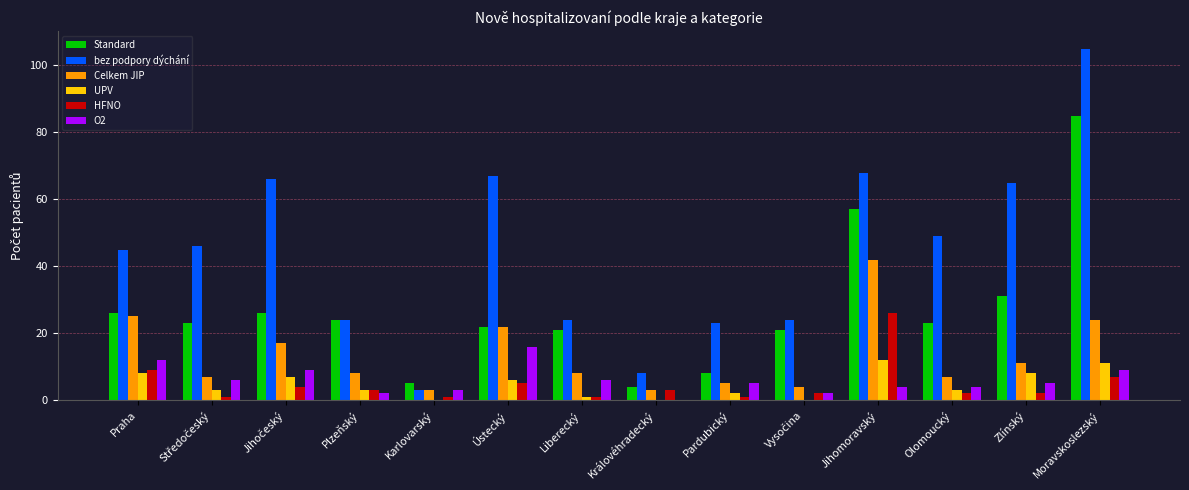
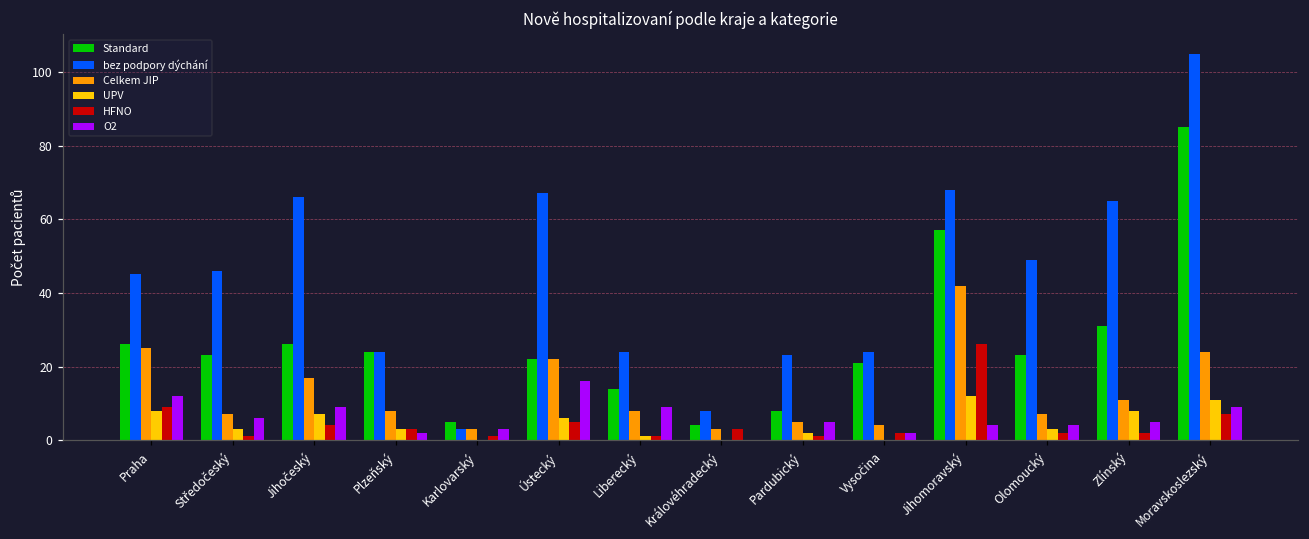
Standard, Liberecký: 21 -> 14
O2, Liberecký: 6 -> 9
